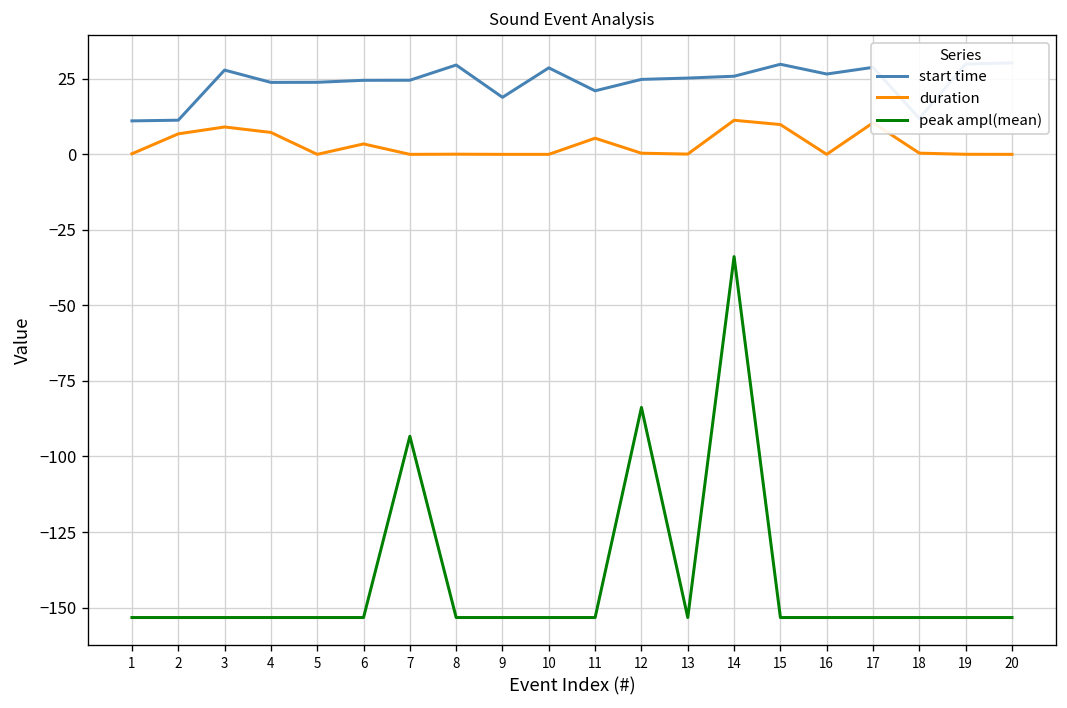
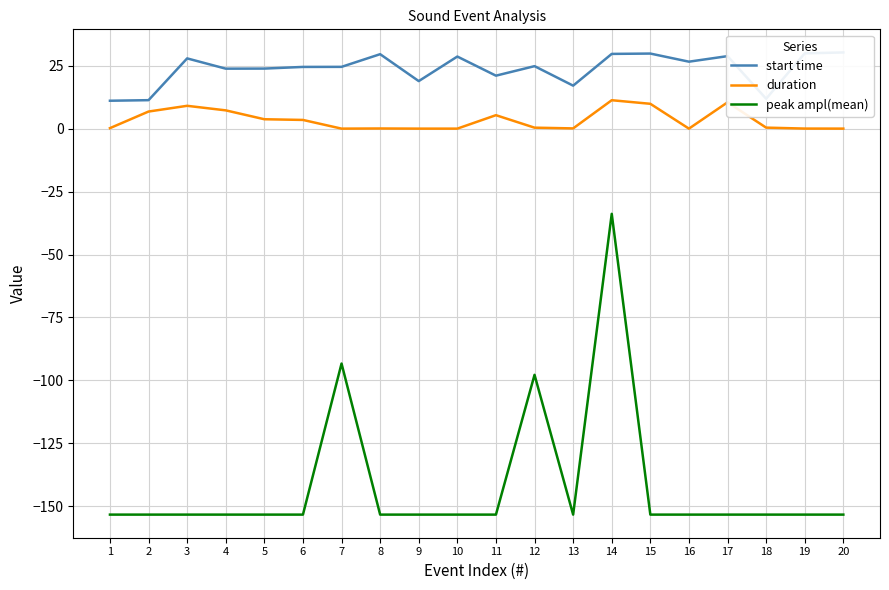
duration, 5: 0 -> 4
peak ampl(mean), 12: -84 -> -98
start time, 13: 25 -> 17
start time, 14: 26 -> 30
